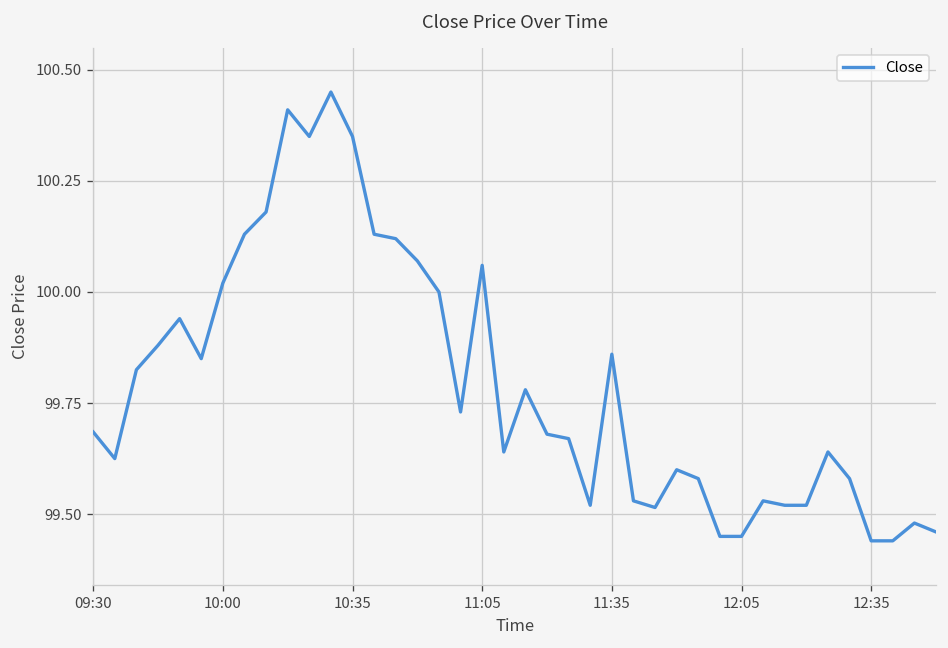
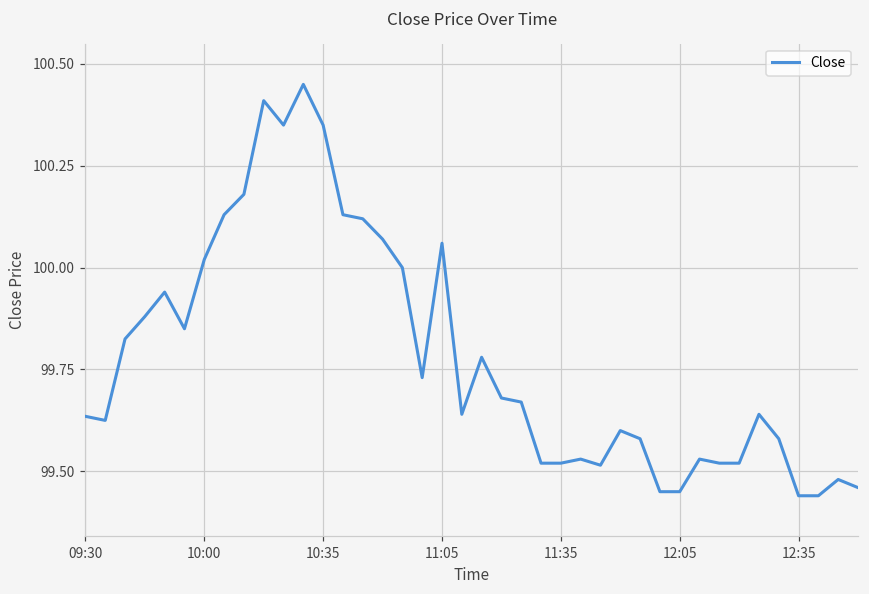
09:30: 99.69 -> 99.64
11:35: 99.86 -> 99.52
